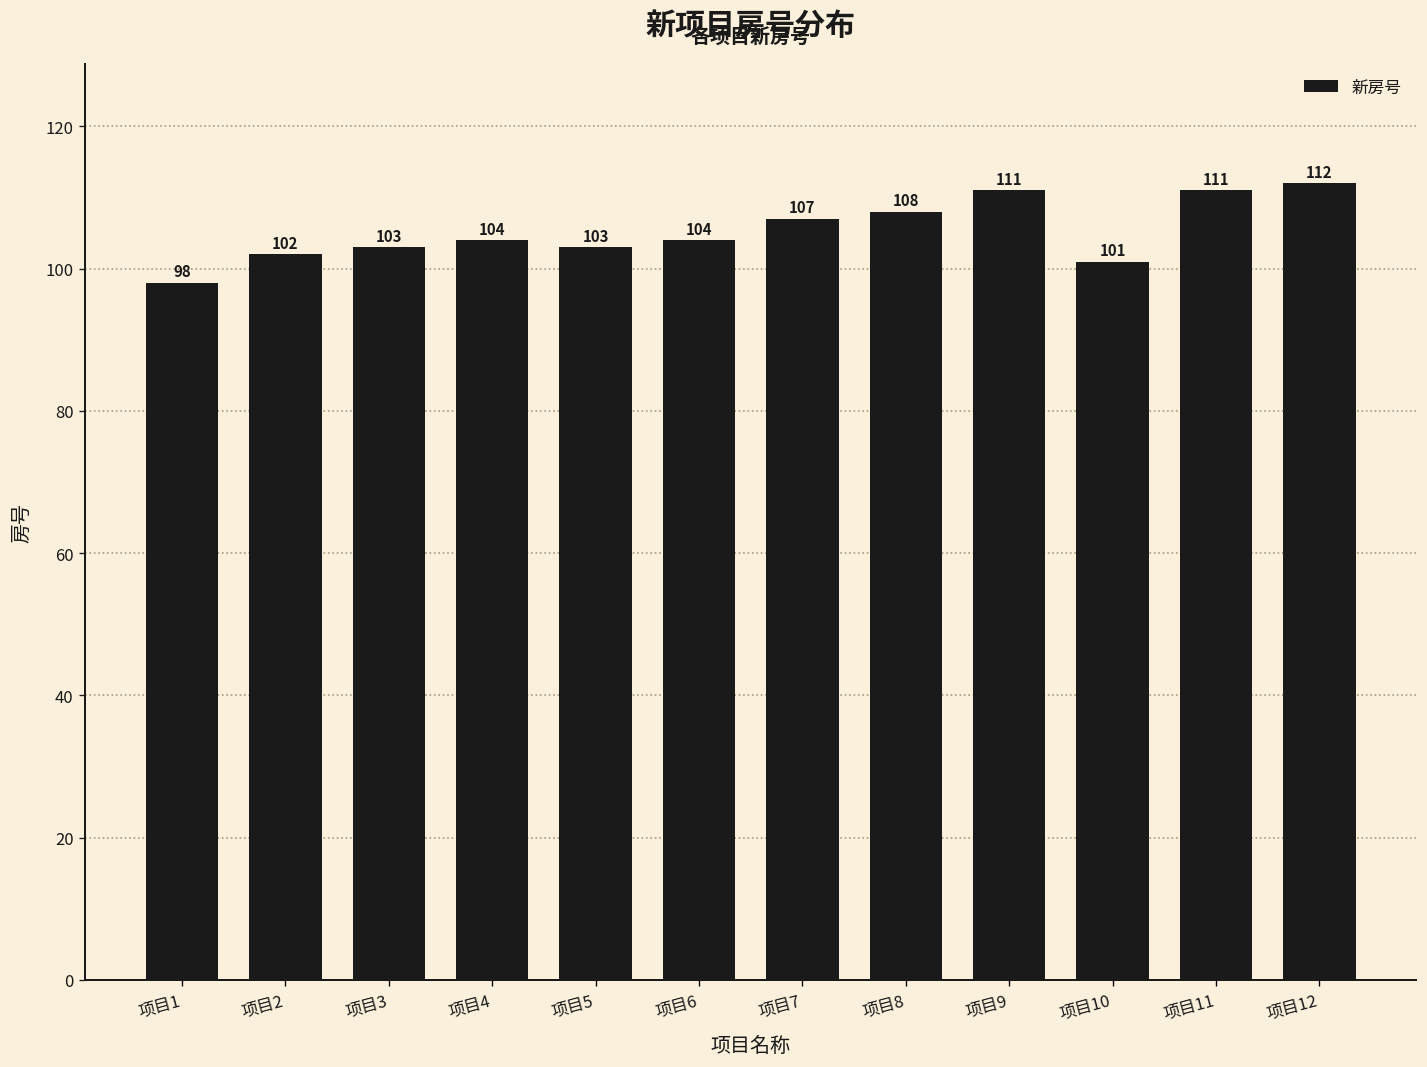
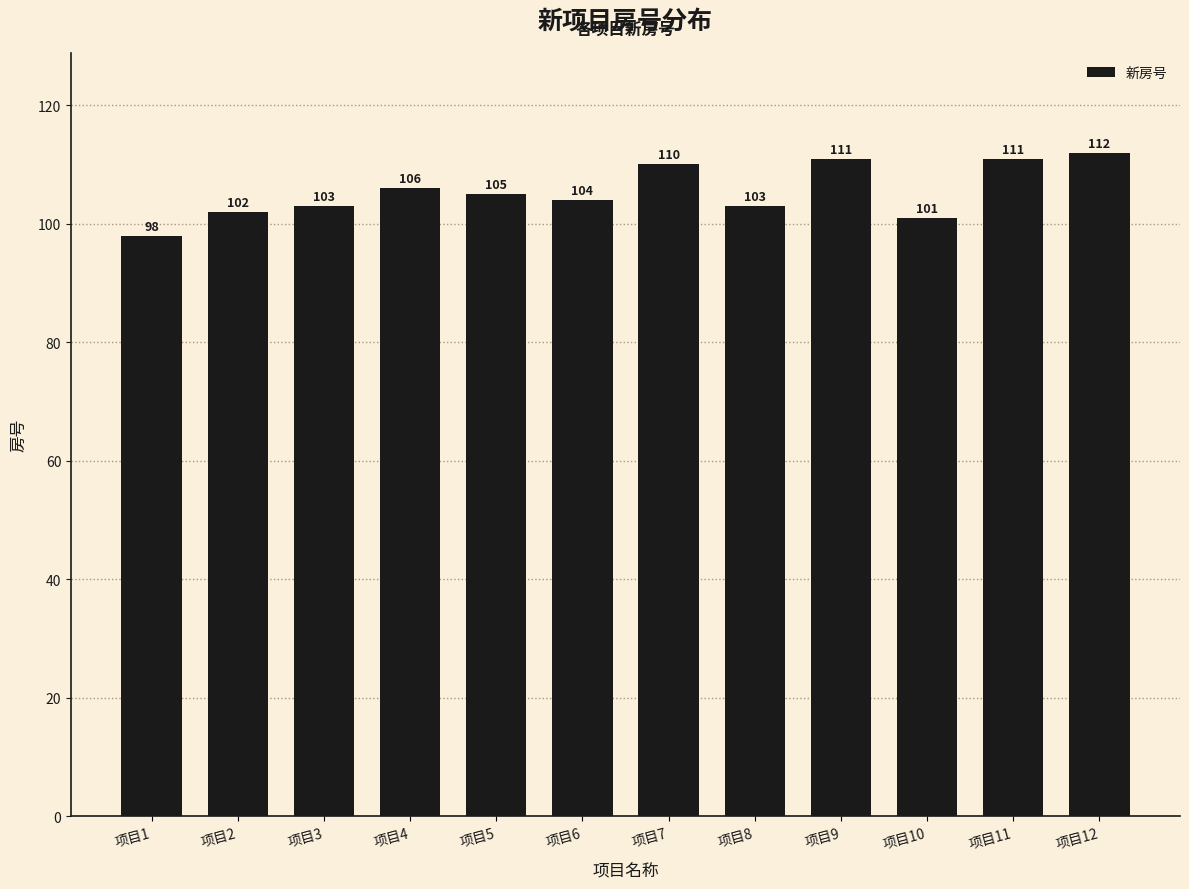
项目4: 104 -> 106
项目5: 103 -> 105
项目7: 107 -> 110
项目8: 108 -> 103
